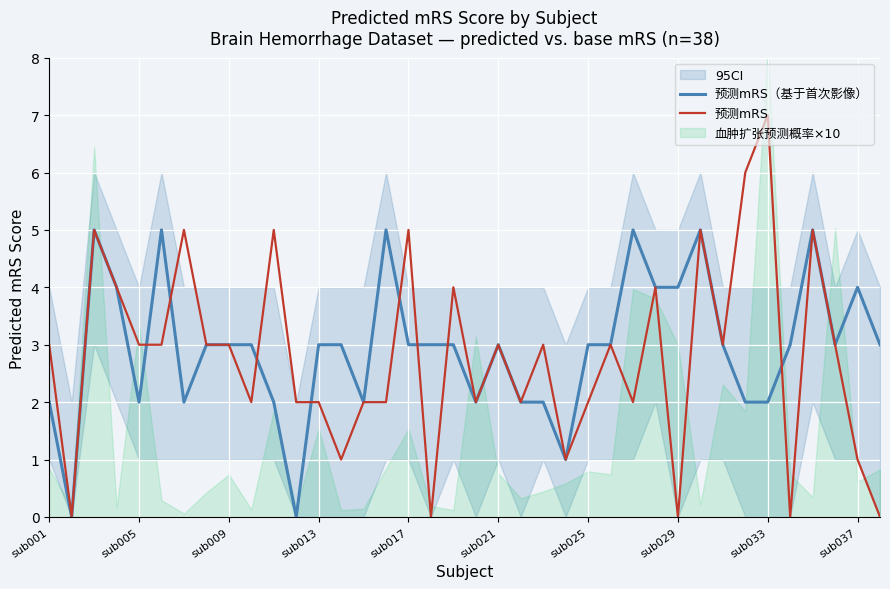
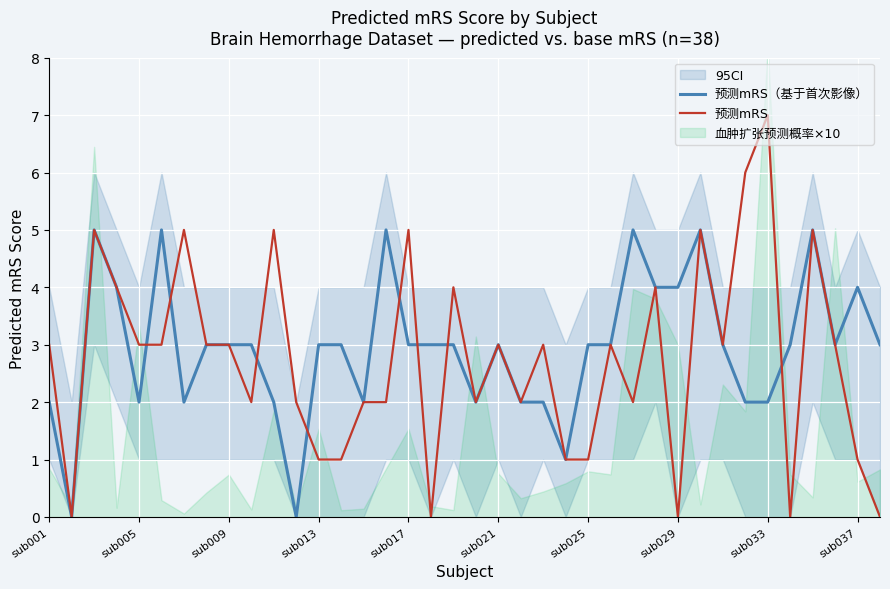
预测mRS, sub013: 2 -> 1
预测mRS, sub025: 2 -> 1
